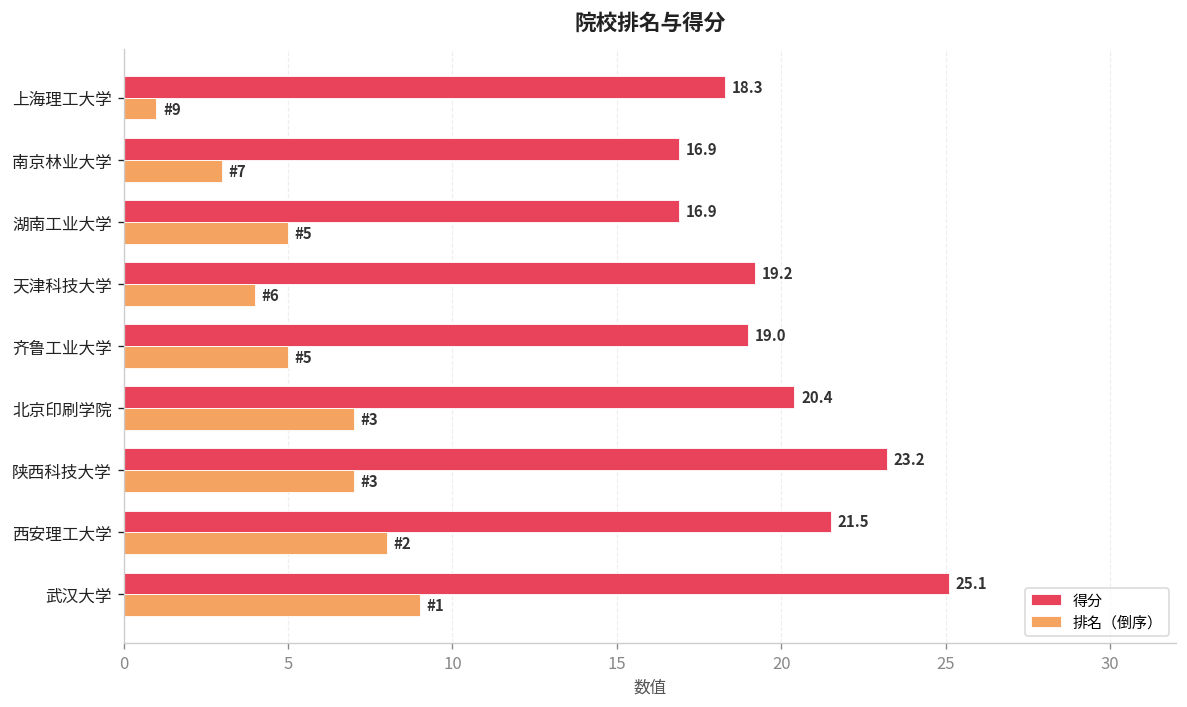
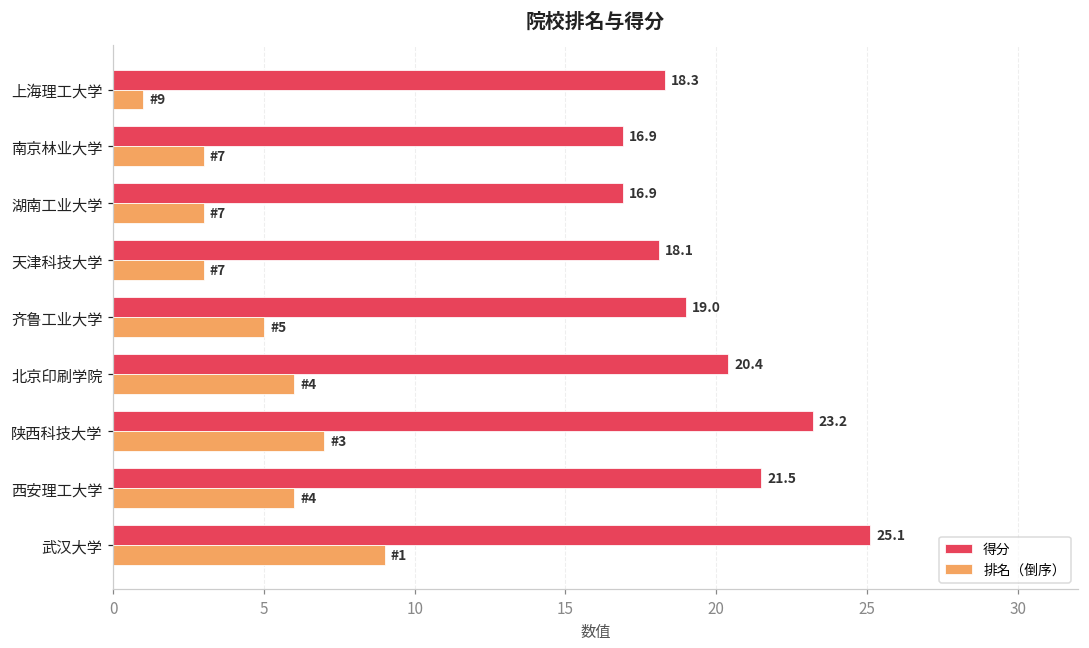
排名（倒序）, 湖南工业大学: 5 -> 7
得分, 天津科技大学: 19.2 -> 18.1
排名（倒序）, 天津科技大学: 6 -> 7
排名（倒序）, 北京印刷学院: 3 -> 4
排名（倒序）, 西安理工大学: 2 -> 4
